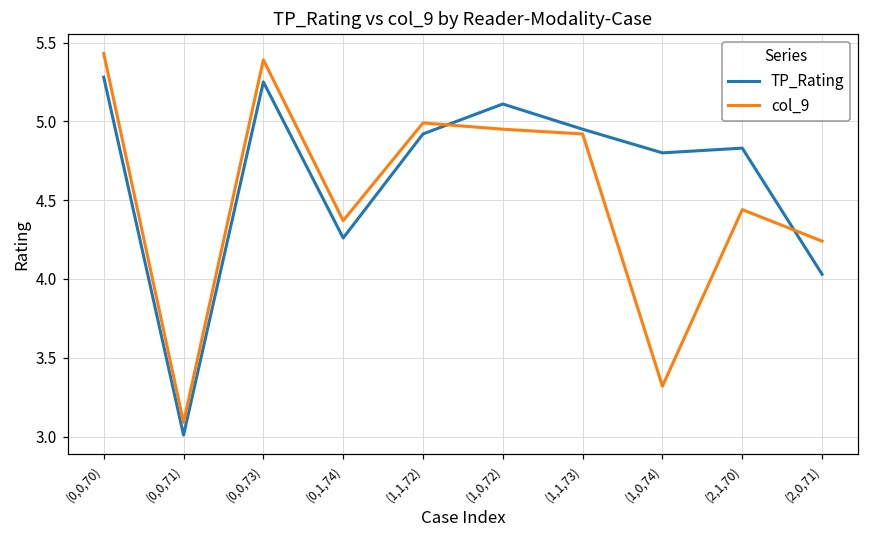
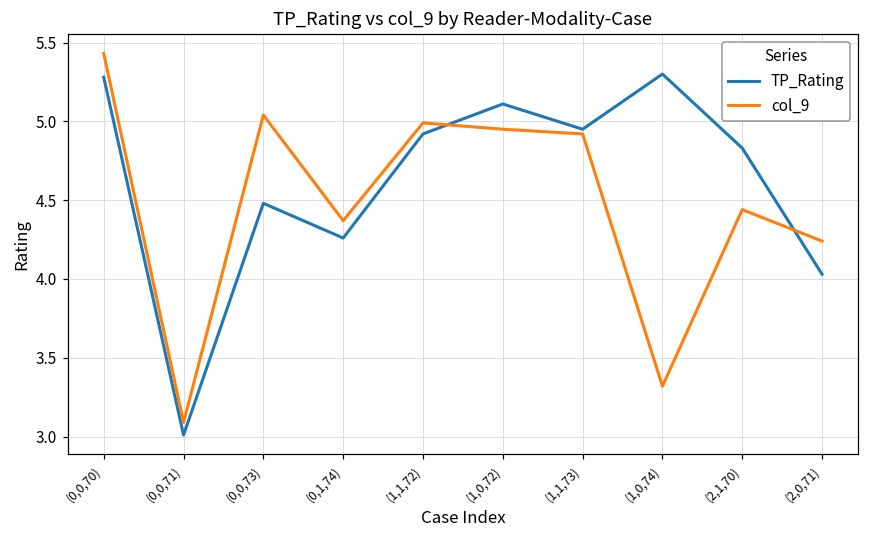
TP_Rating, (0,0,73): 5.25 -> 4.48
col_9, (0,0,73): 5.39 -> 5.04
TP_Rating, (1,0,74): 4.8 -> 5.3
